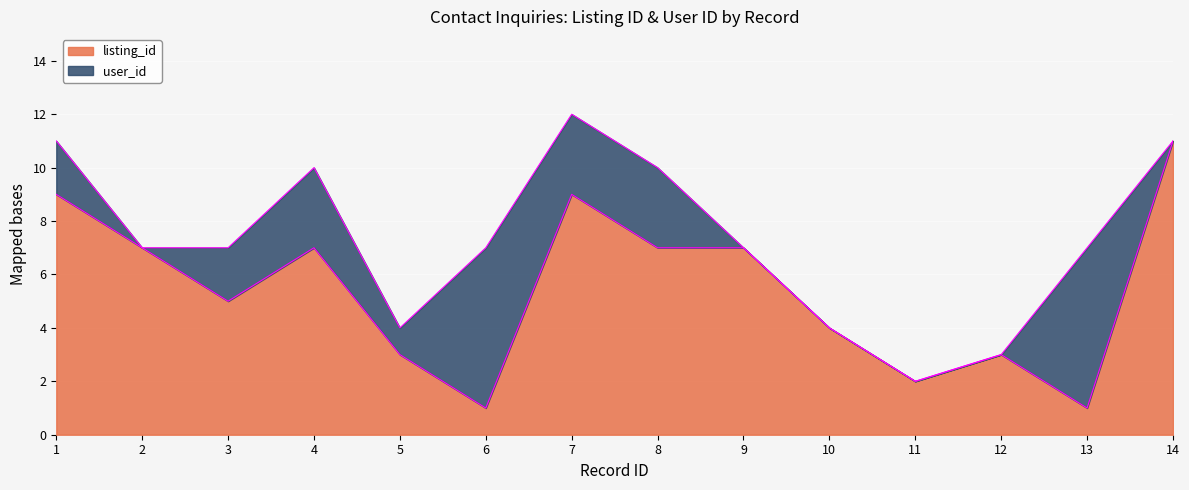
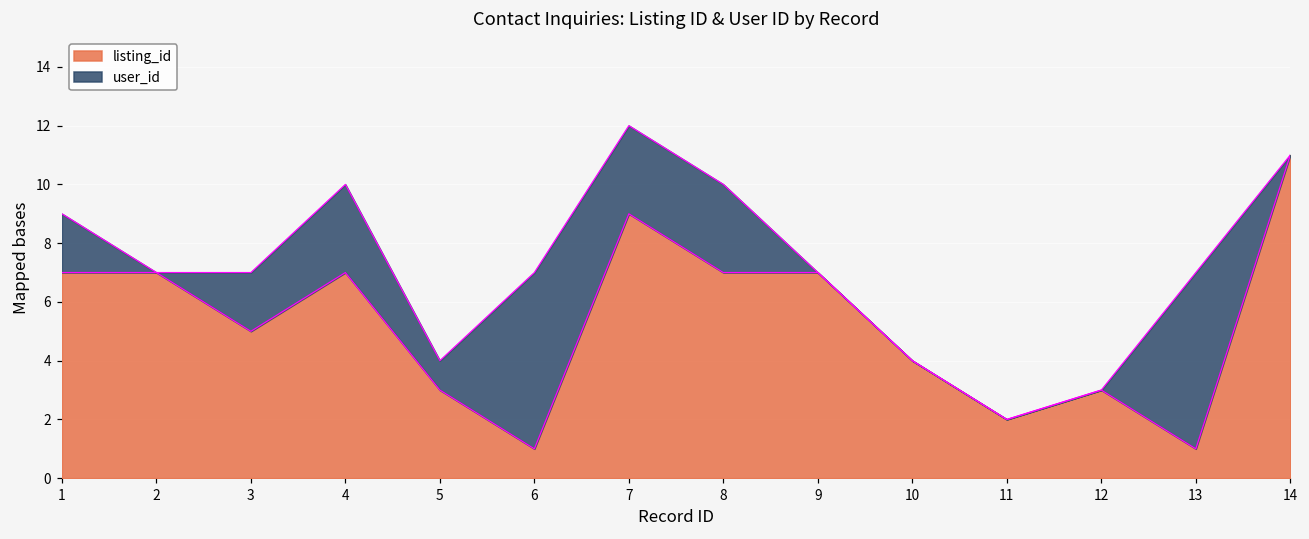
listing_id, 1: 9 -> 7
